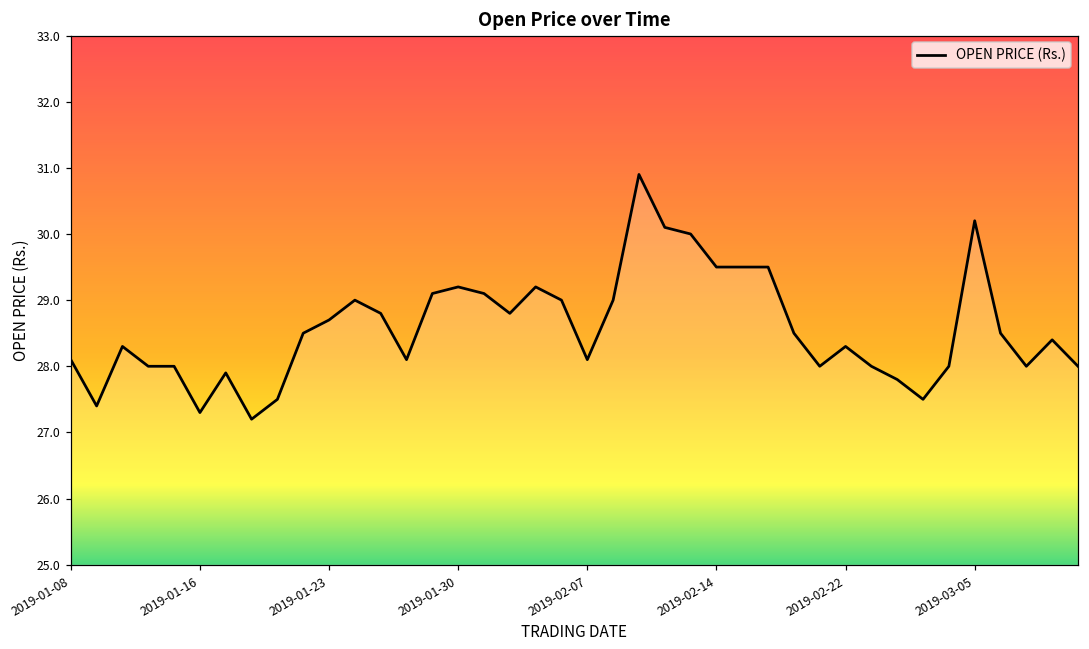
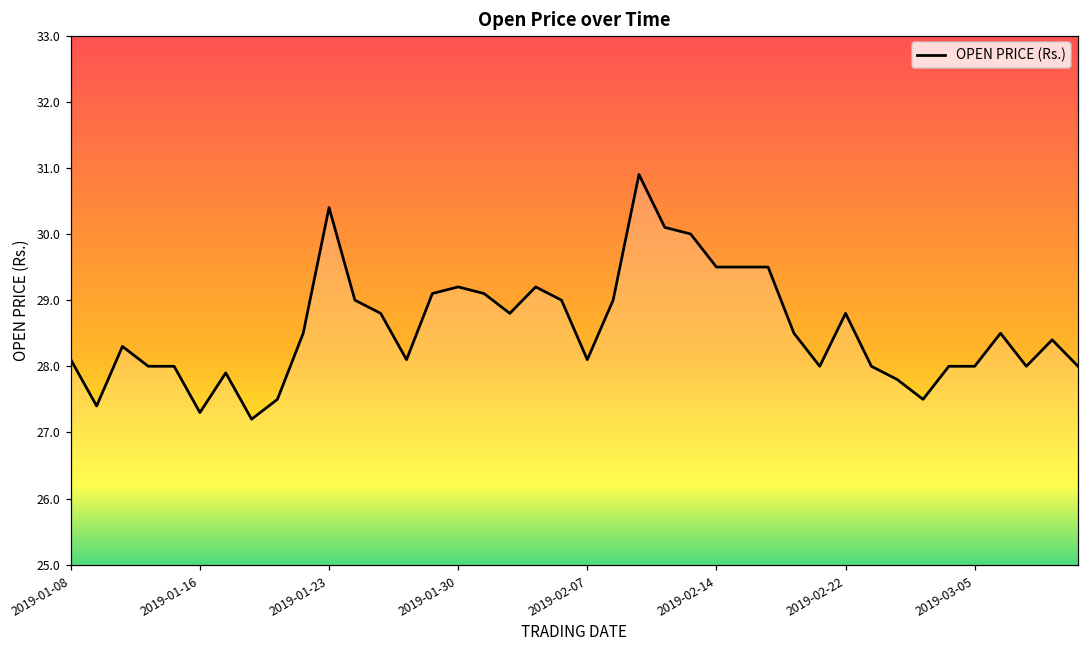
2019-01-23: 28.7 -> 30.4
2019-02-22: 28.3 -> 28.8
2019-03-05: 30.2 -> 28.0
